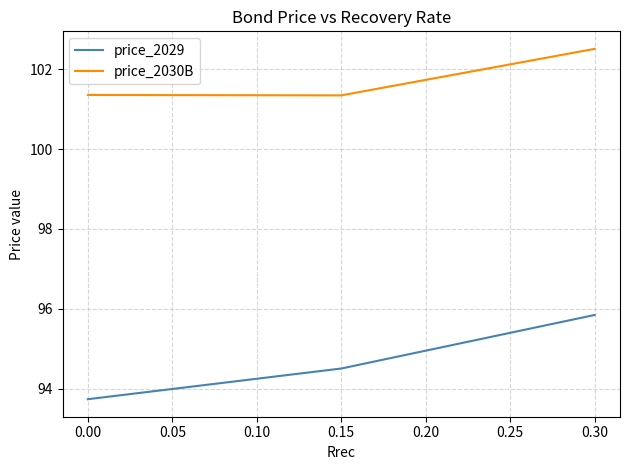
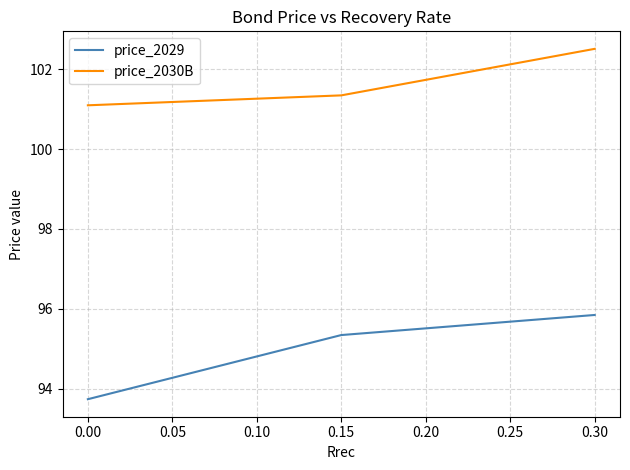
price_2030B, 0.00: 101.4 -> 101.1
price_2029, 0.15: 94.5 -> 95.3
